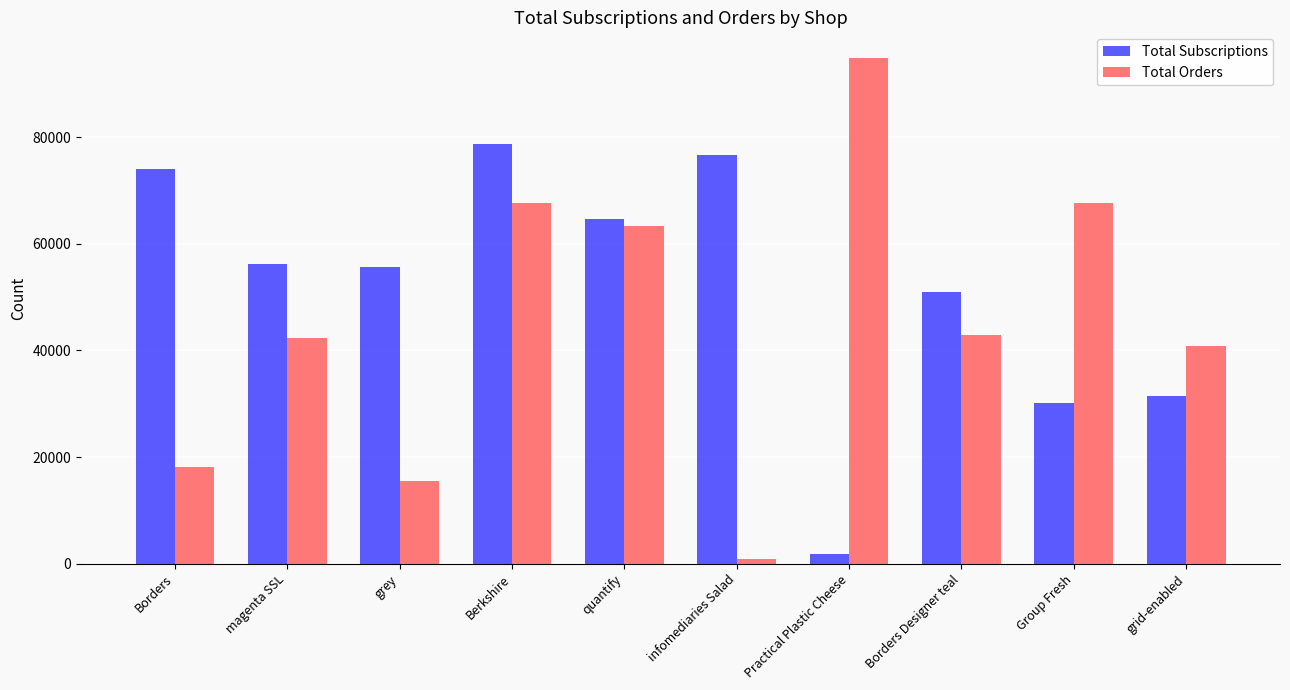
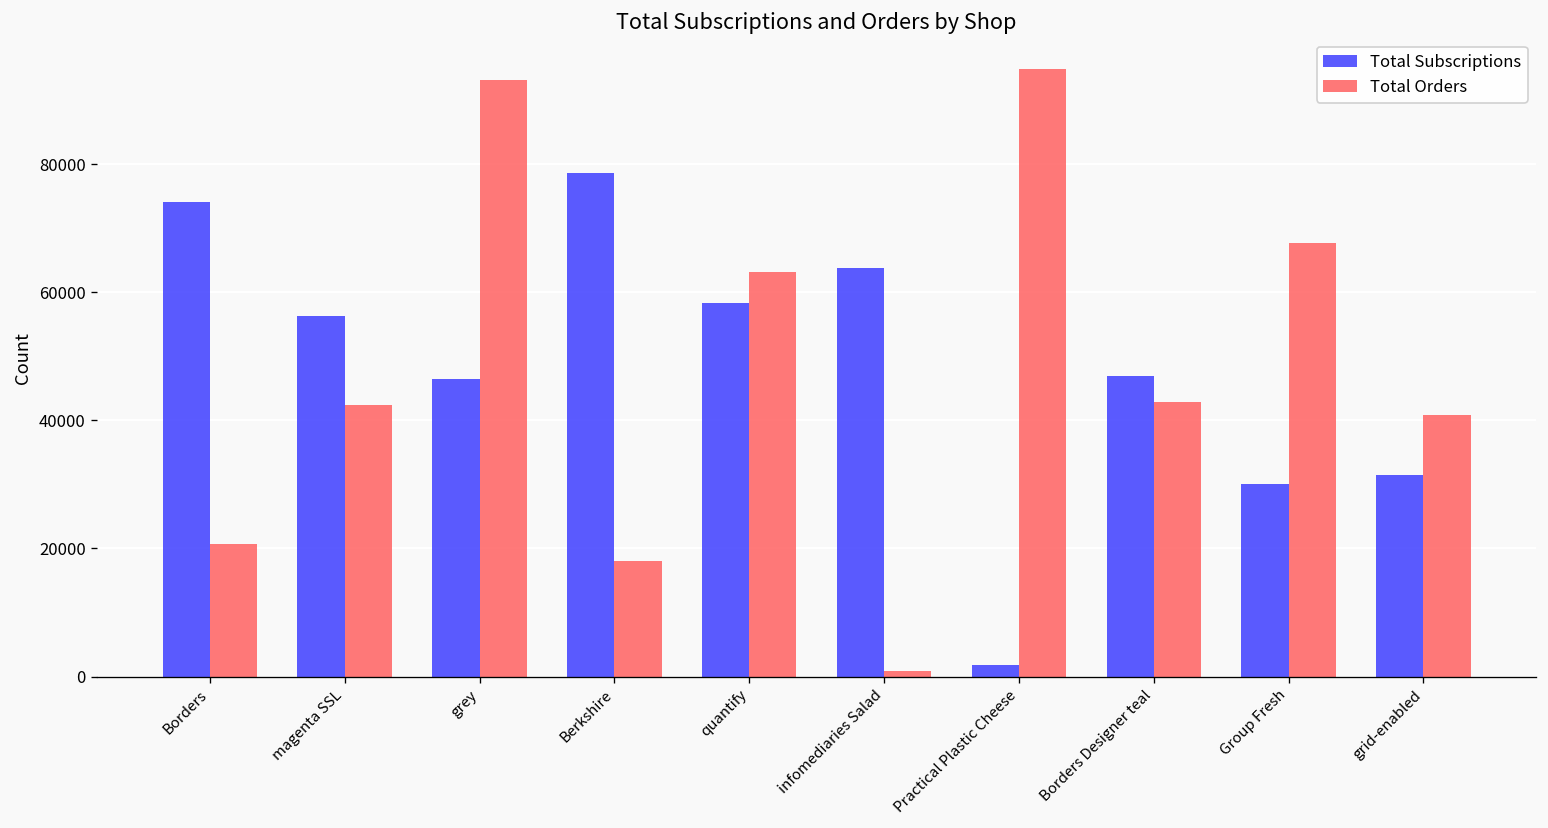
Total Orders, Borders: 18000 -> 21000
Total Subscriptions, grey: 56000 -> 47000
Total Orders, grey: 15000 -> 93000
Total Orders, Berkshire: 68000 -> 18000
Total Subscriptions, quantify: 65000 -> 58000
Total Subscriptions, infomediaries Salad: 77000 -> 64000
Total Subscriptions, Borders Designer teal: 51000 -> 47000
